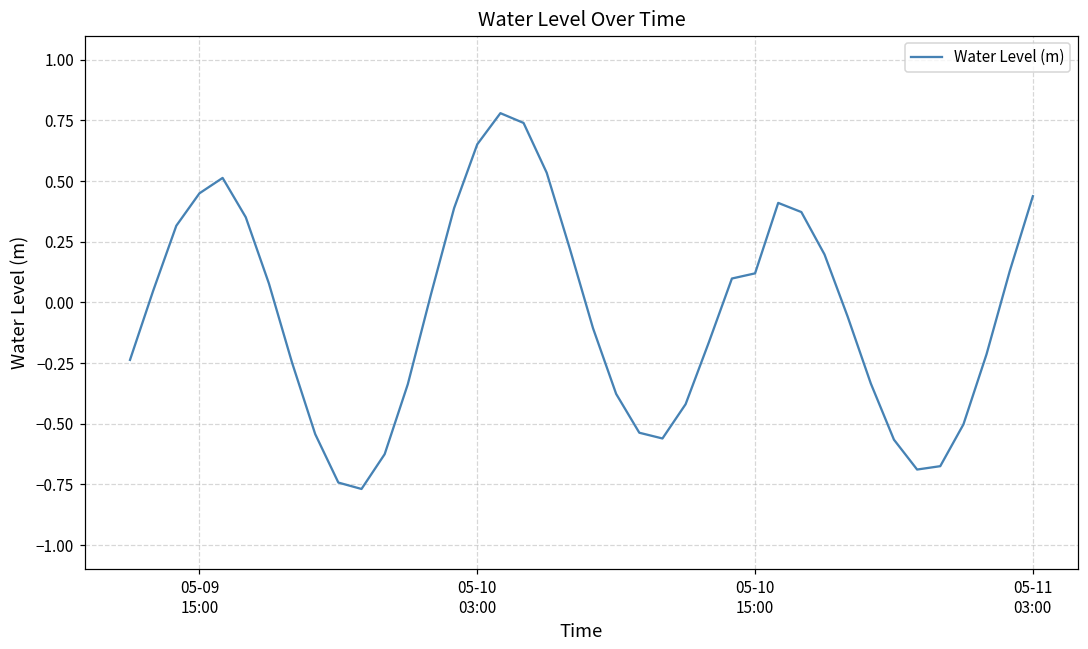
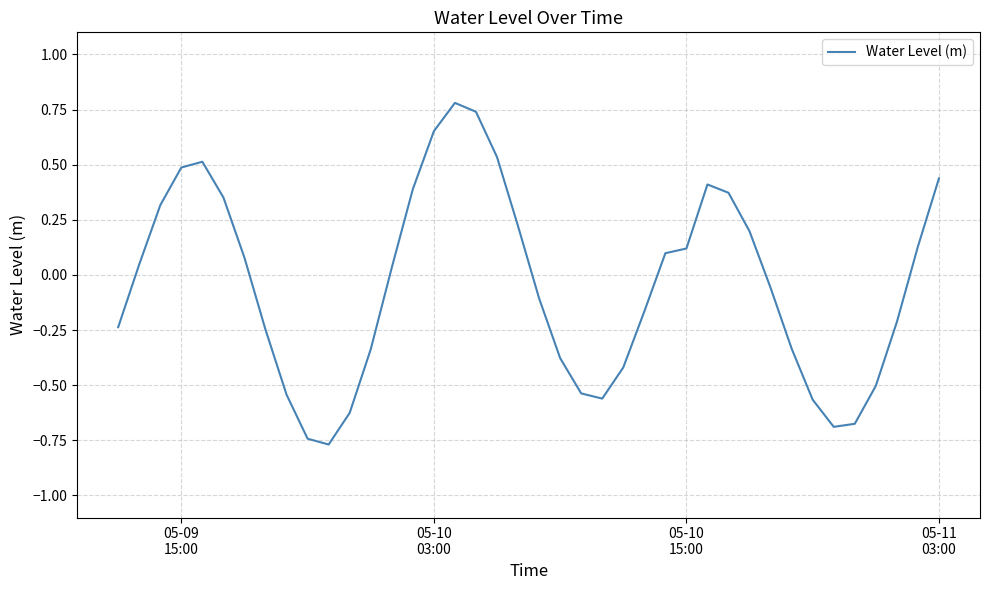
05-09 15:00: 0.45 -> 0.49
